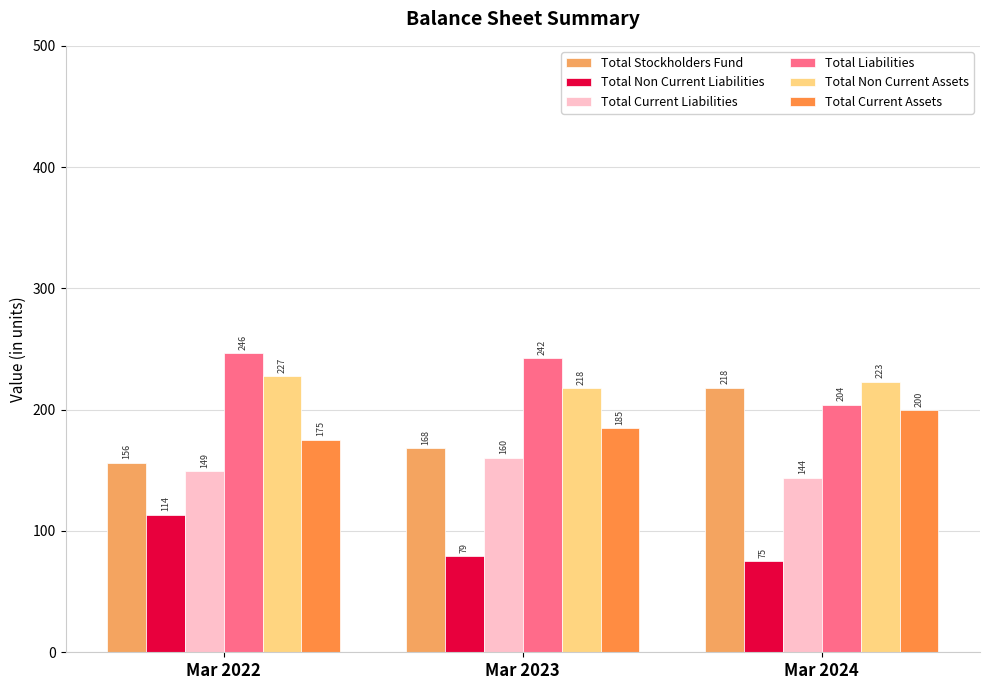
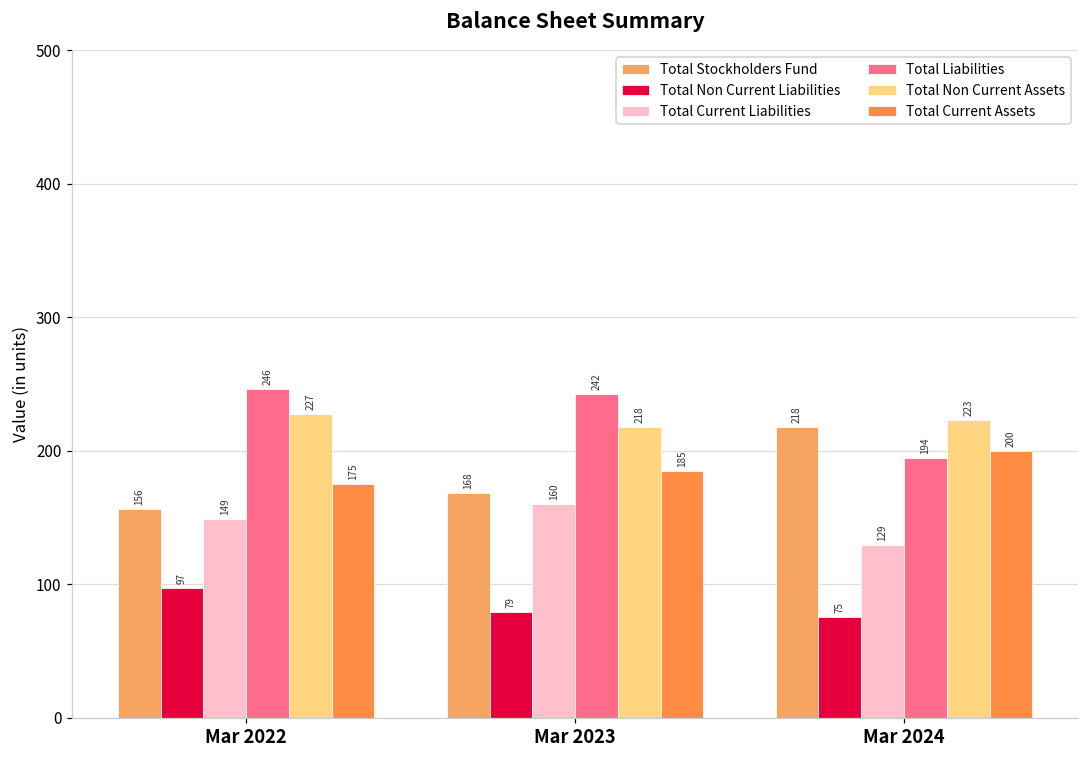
Total Non Current Liabilities, Mar 2022: 114 -> 97
Total Current Liabilities, Mar 2024: 144 -> 129
Total Liabilities, Mar 2024: 204 -> 194
